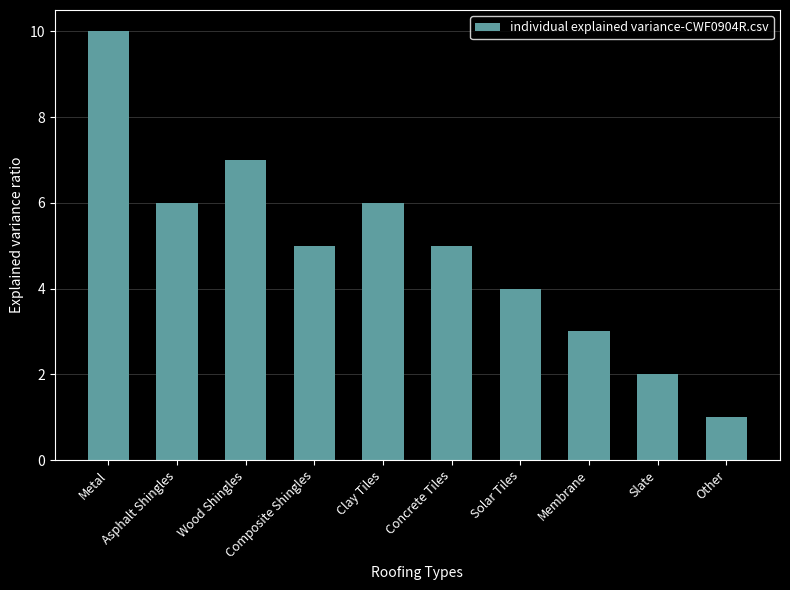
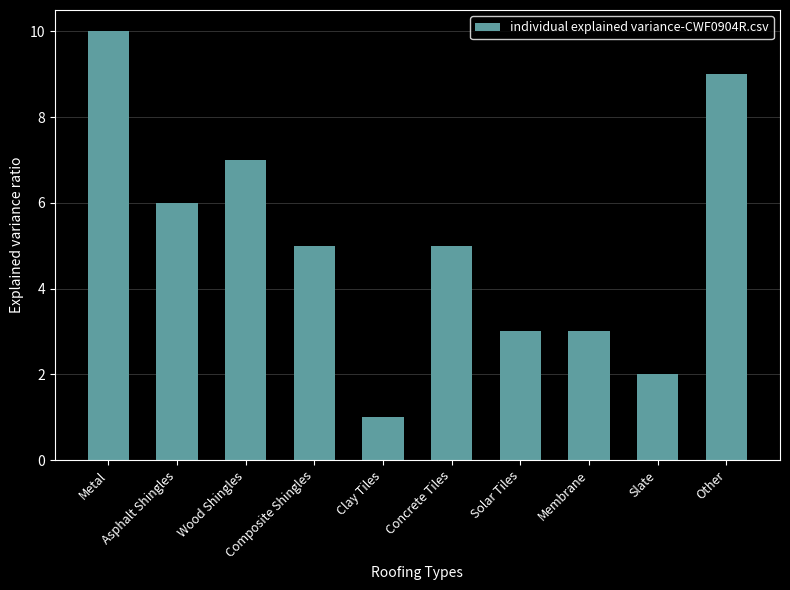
Clay Tiles: 6 -> 1
Solar Tiles: 4 -> 3
Other: 1 -> 9
